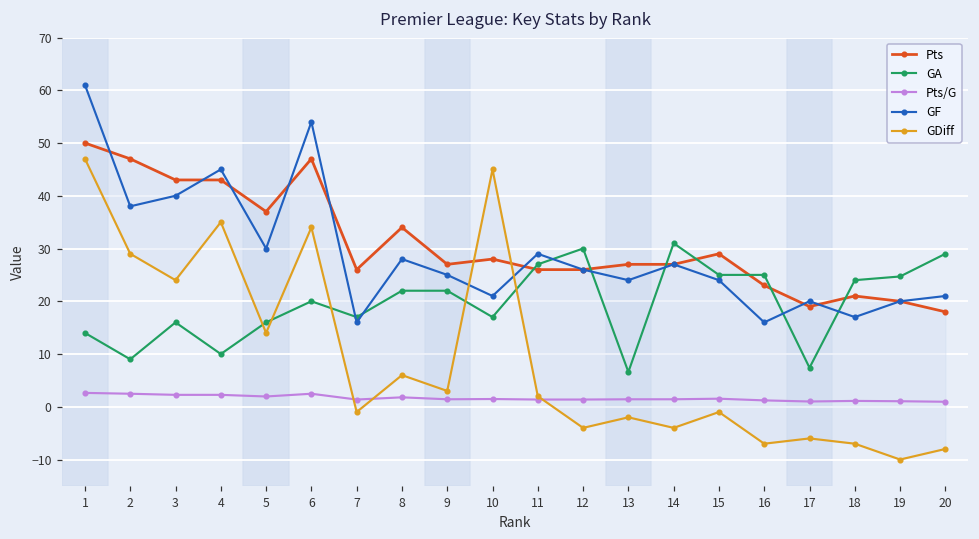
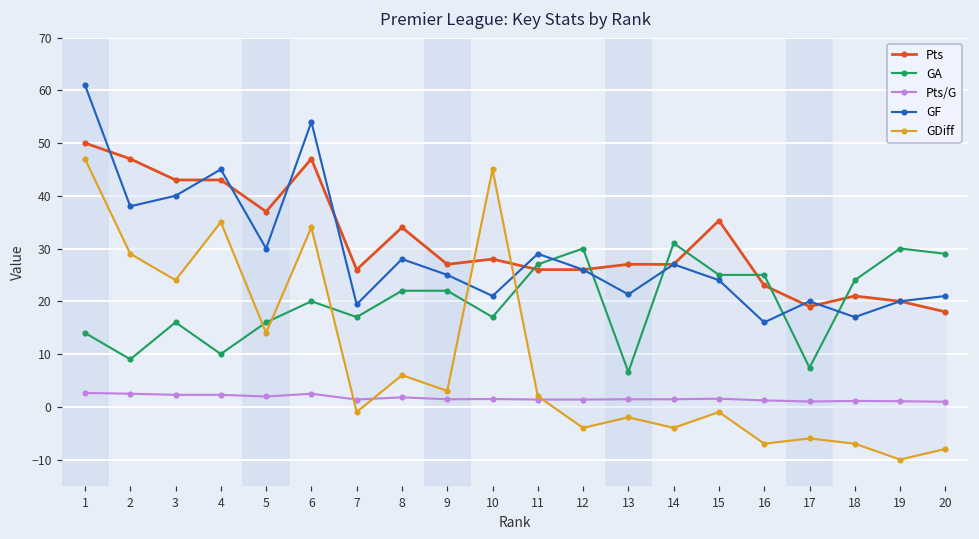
GF, 7: 16 -> 19
GF, 13: 24 -> 21
Pts, 15: 29 -> 35
GA, 19: 25 -> 30
